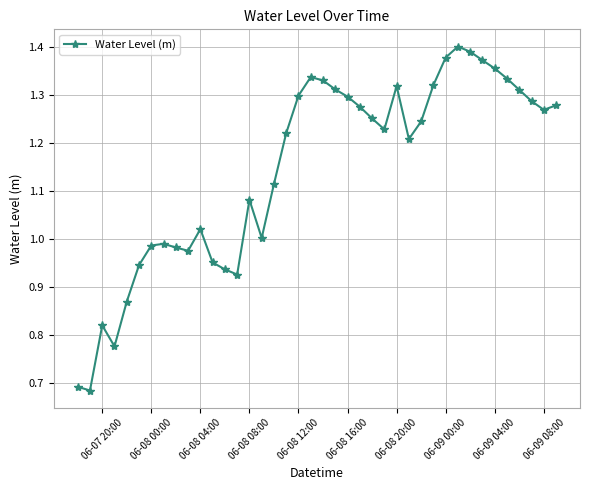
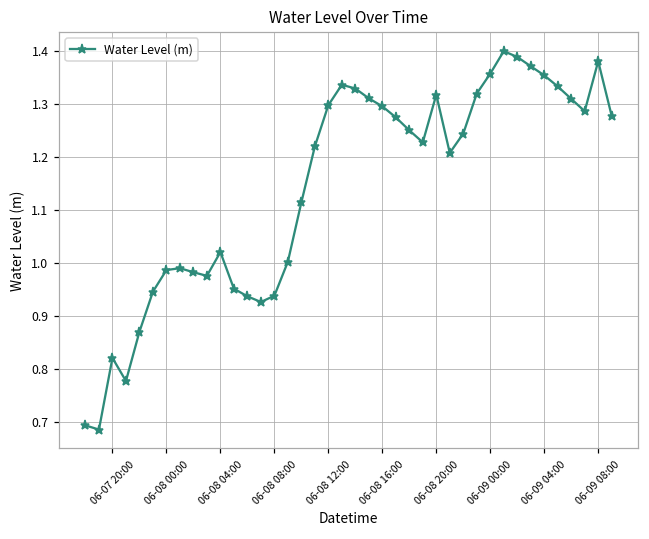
06-08 08:00: 1.08 -> 0.94
06-09 00:00: 1.38 -> 1.36
06-09 08:00: 1.27 -> 1.38
